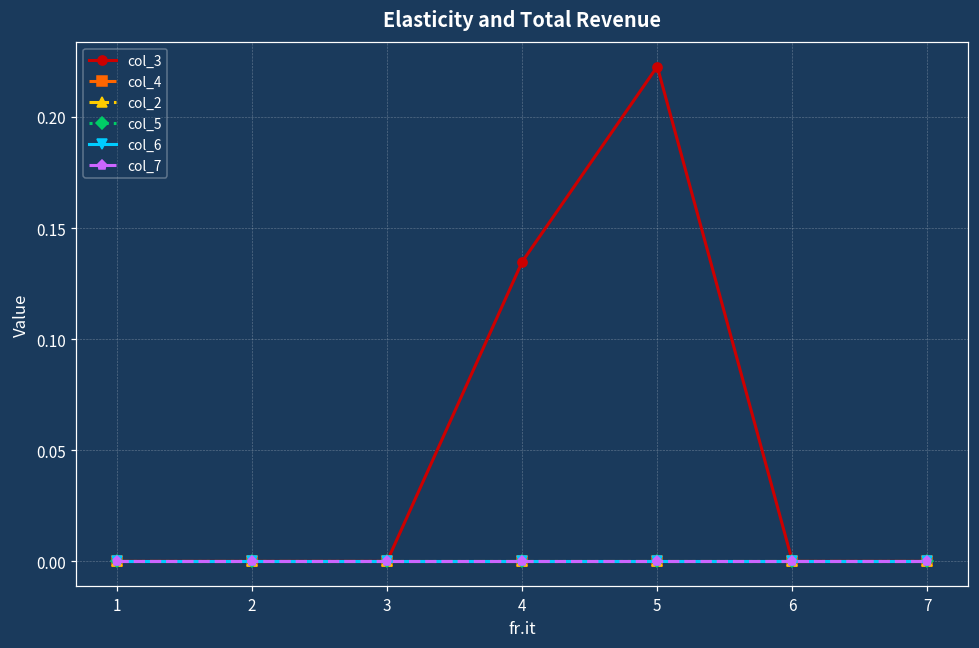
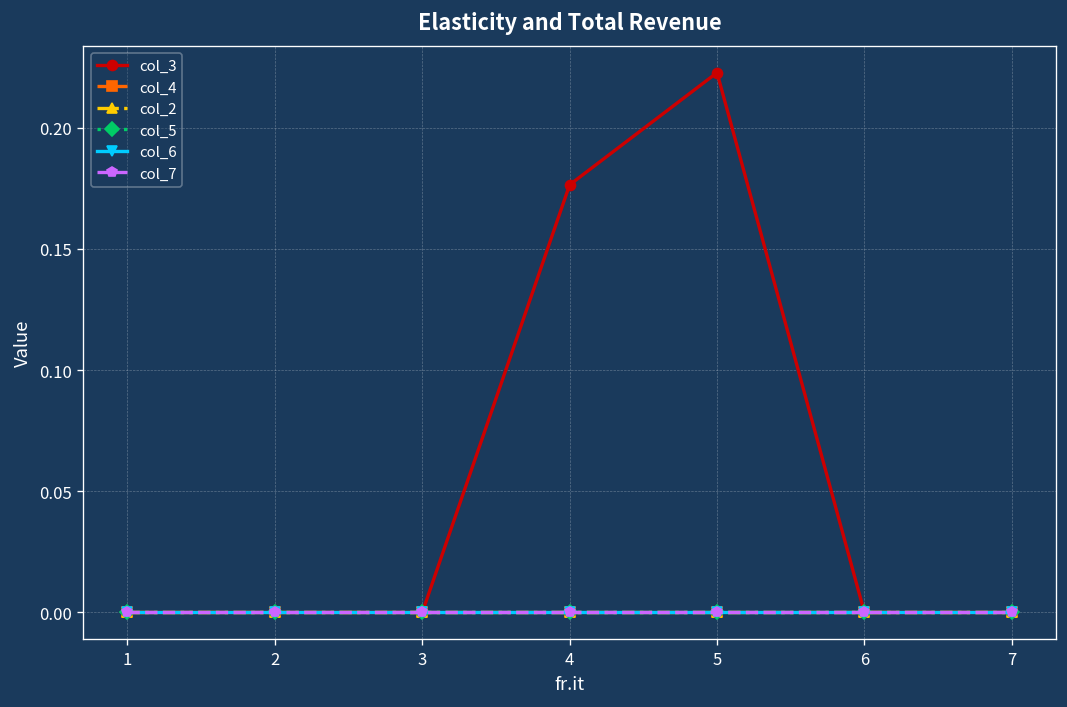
col_3, 4: 0.135 -> 0.176
